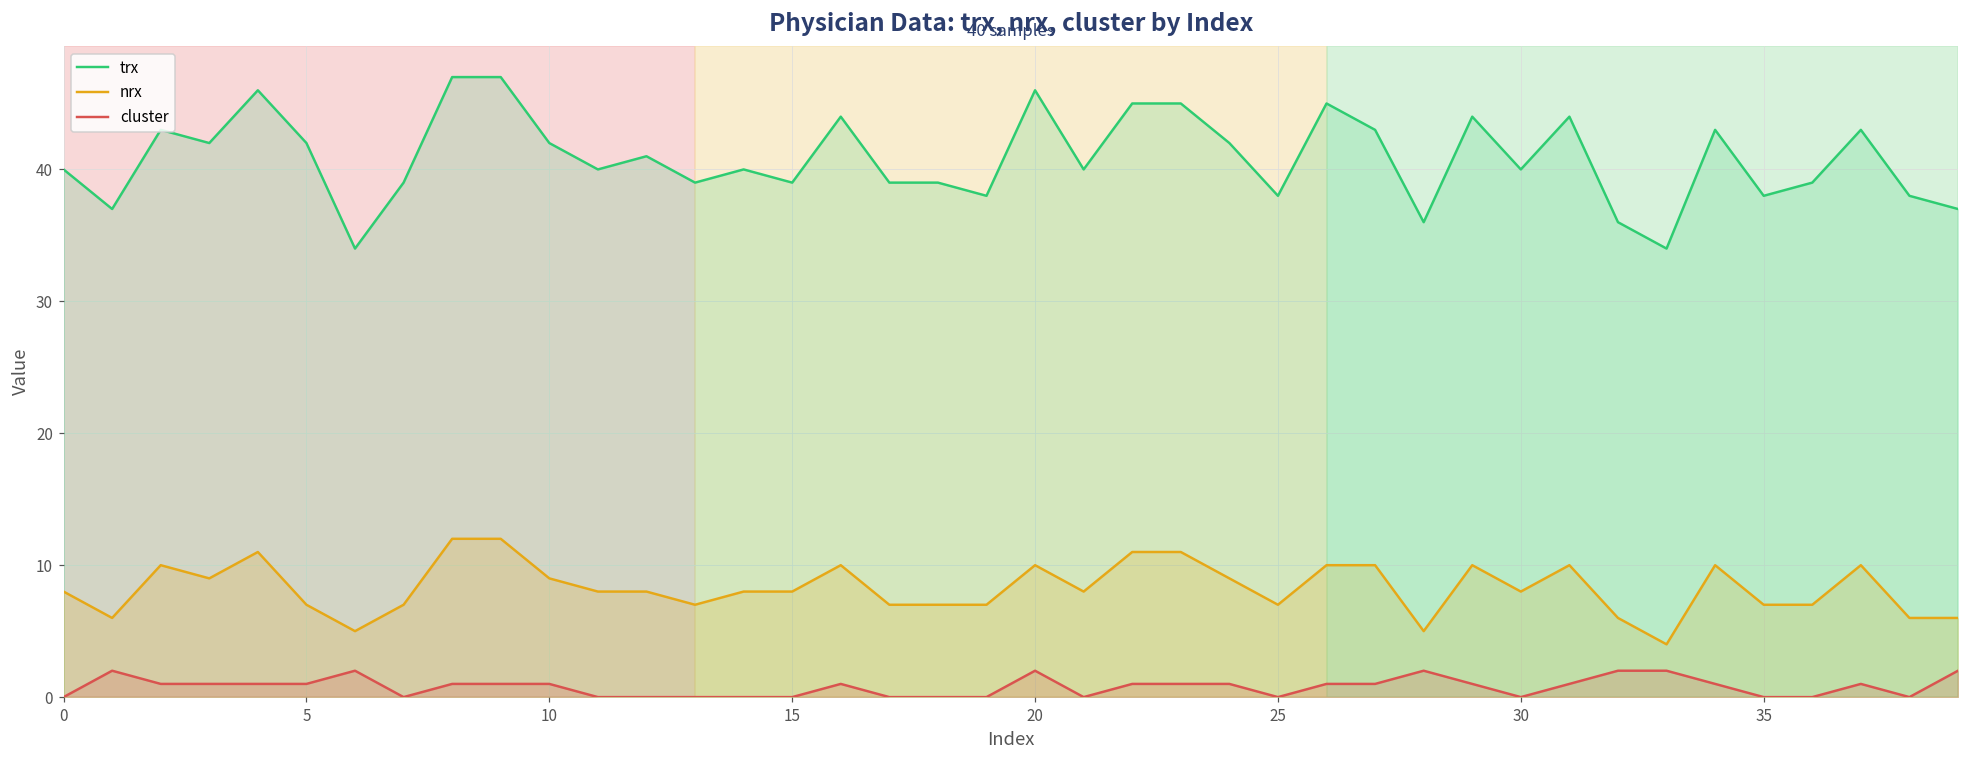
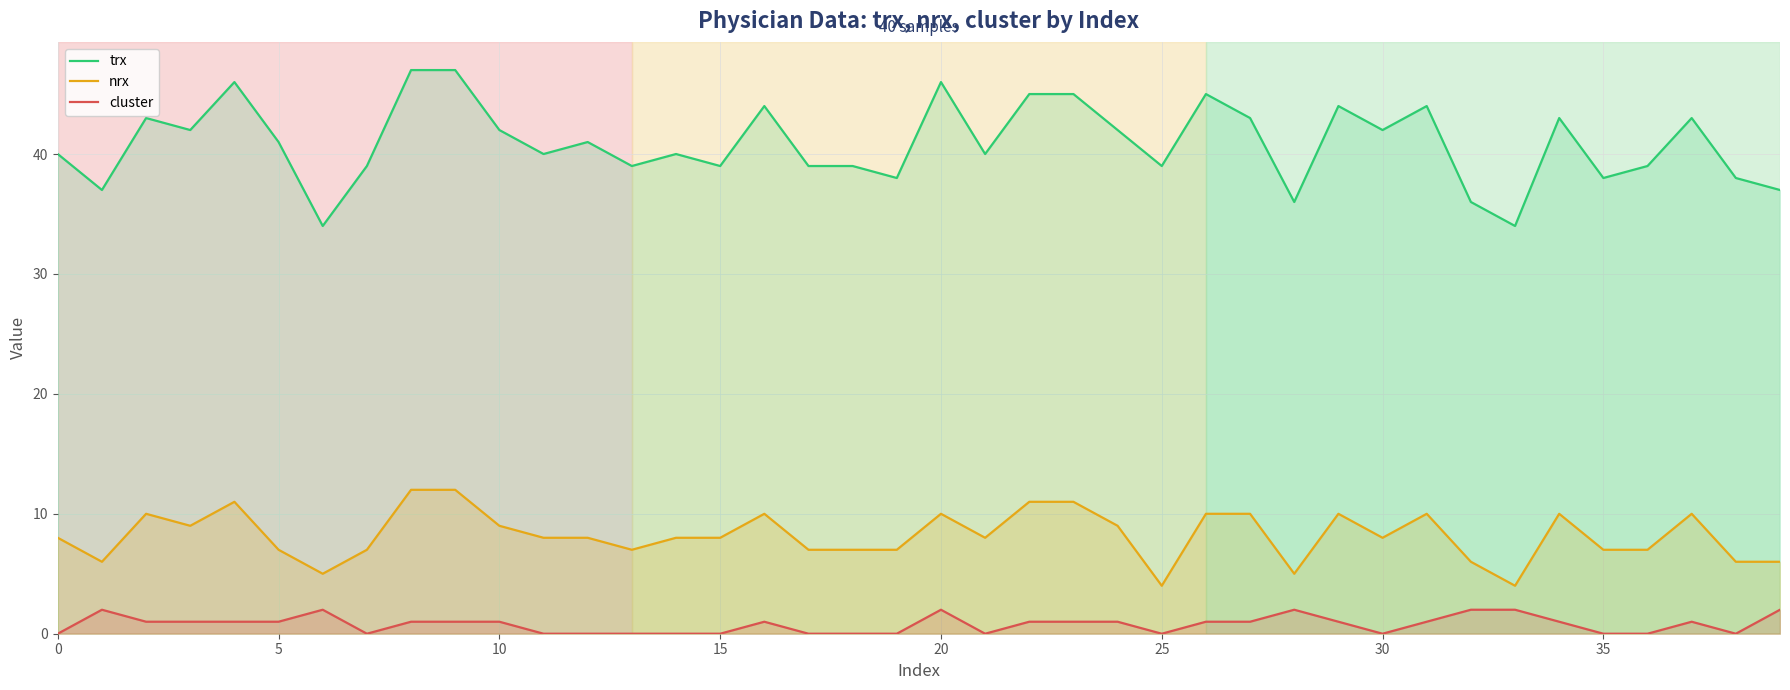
trx, 5: 42 -> 41
trx, 25: 38 -> 39
nrx, 25: 7 -> 4
trx, 30: 40 -> 42
